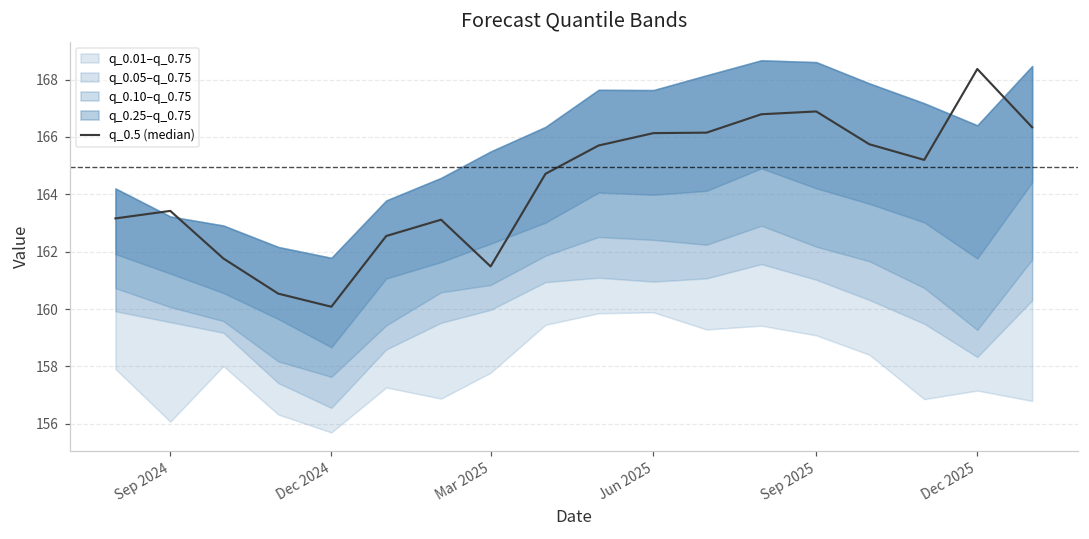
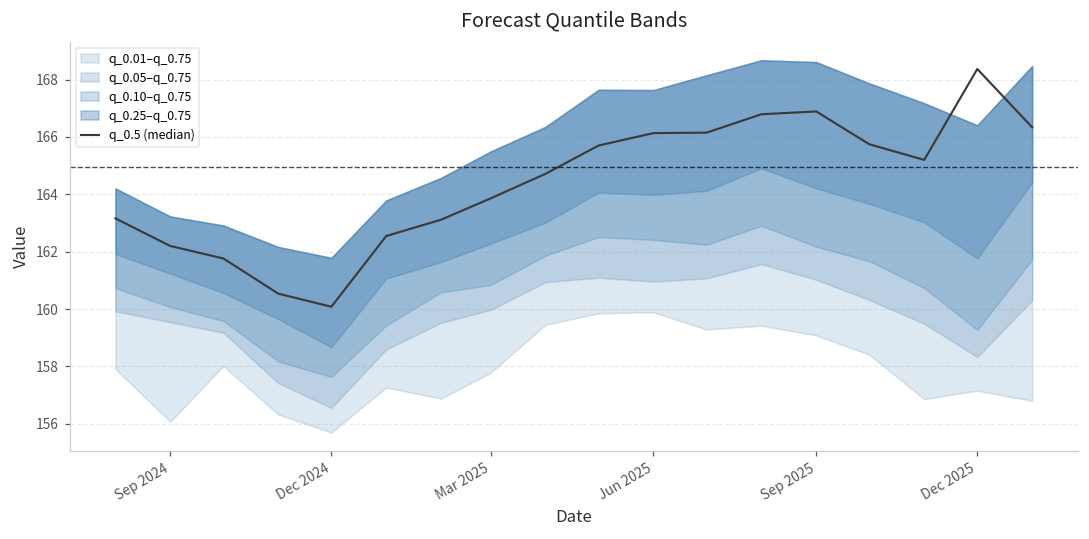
q_0.5 (median), Sep 2024: 163.4 -> 162.2
q_0.5 (median), Mar 2025: 161.5 -> 163.9
